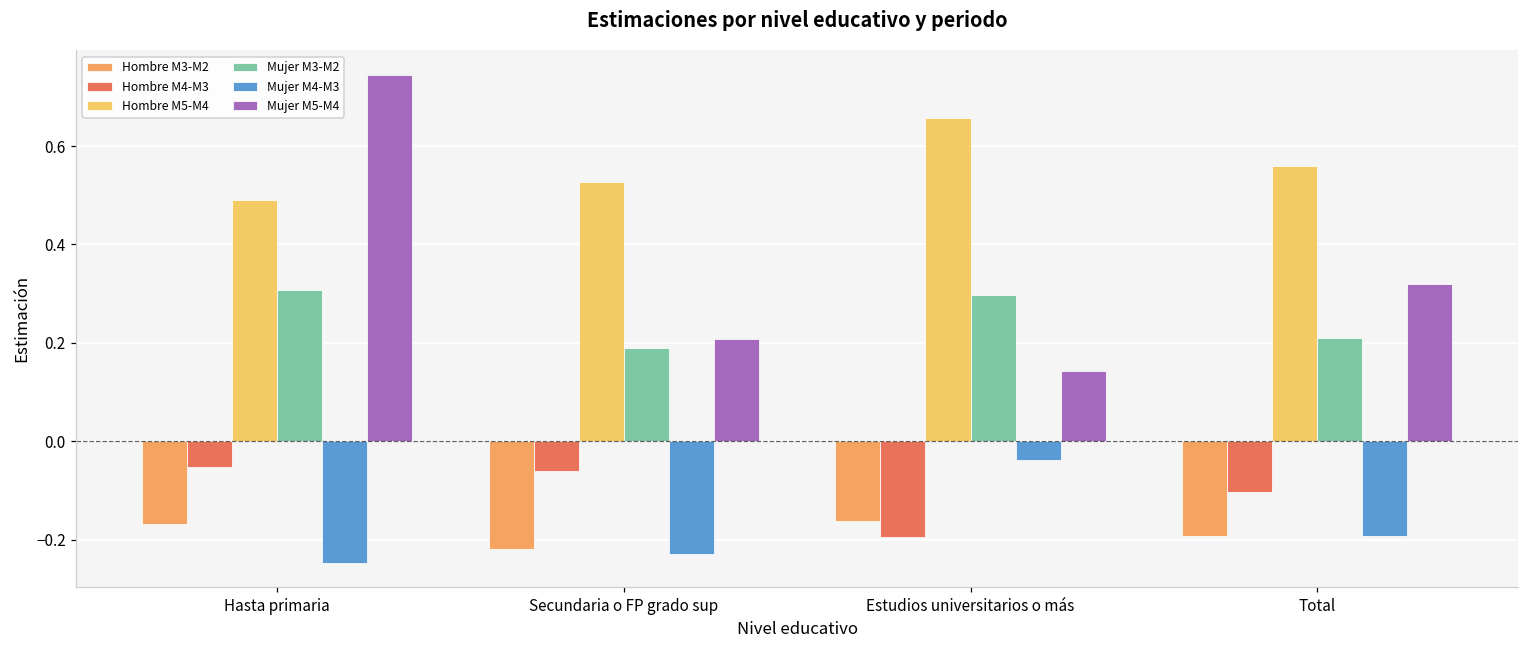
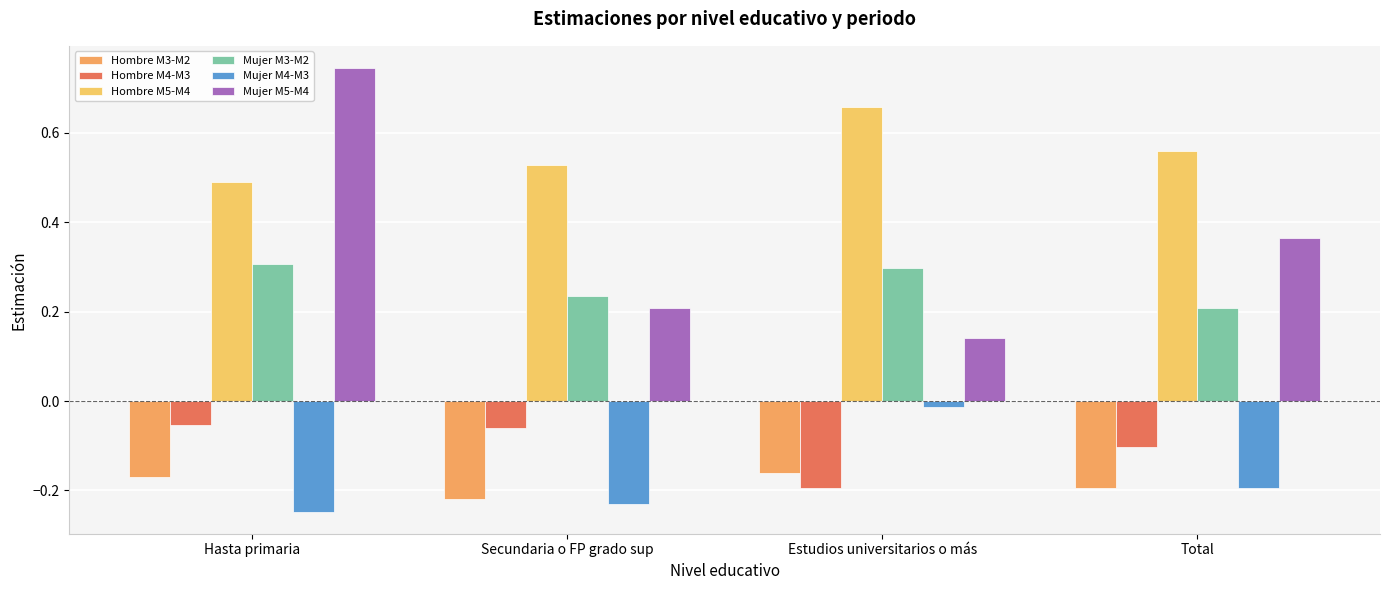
Mujer M3-M2, Secundaria o FP grado sup: 0.19 -> 0.23
Mujer M4-M3, Estudios universitarios o más: -0.04 -> -0.01
Mujer M5-M4, Total: 0.32 -> 0.36
